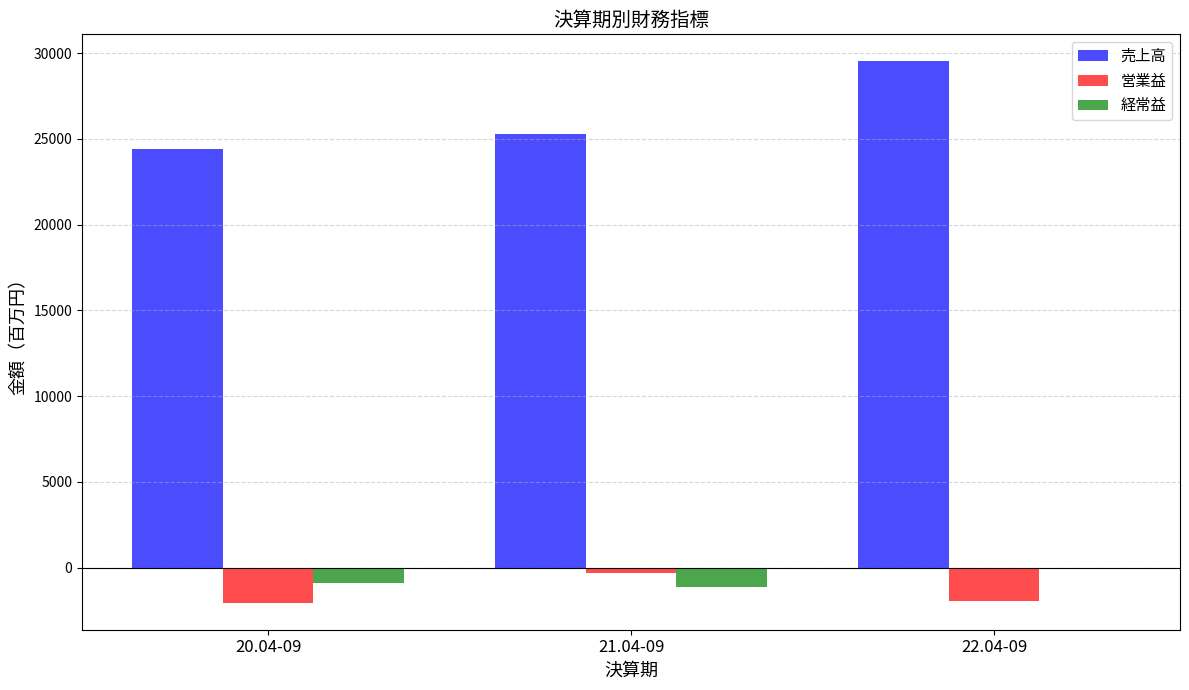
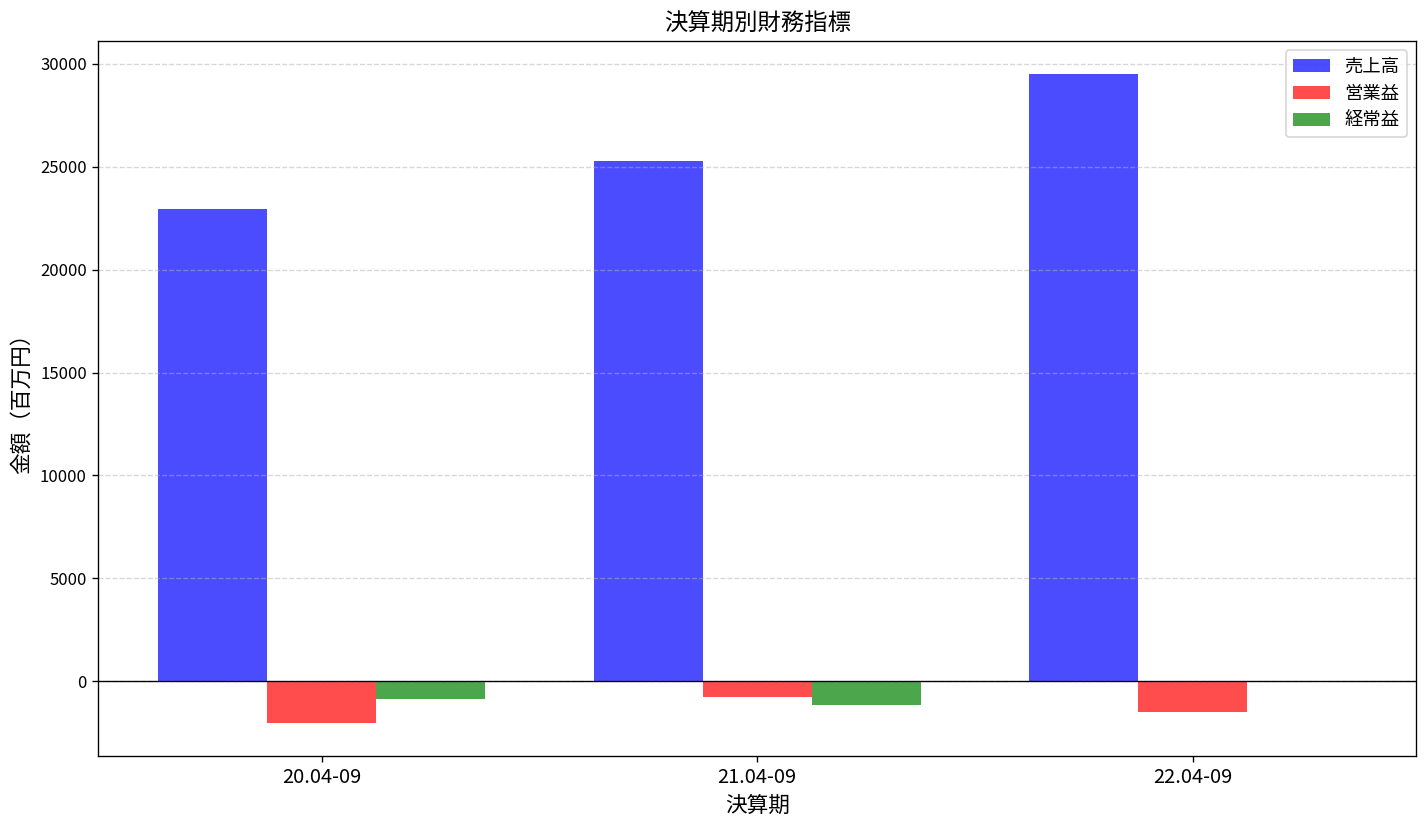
売上高, 20.04-09: 24400 -> 22900
営業益, 21.04-09: -300 -> -800
営業益, 22.04-09: -2000 -> -1500
